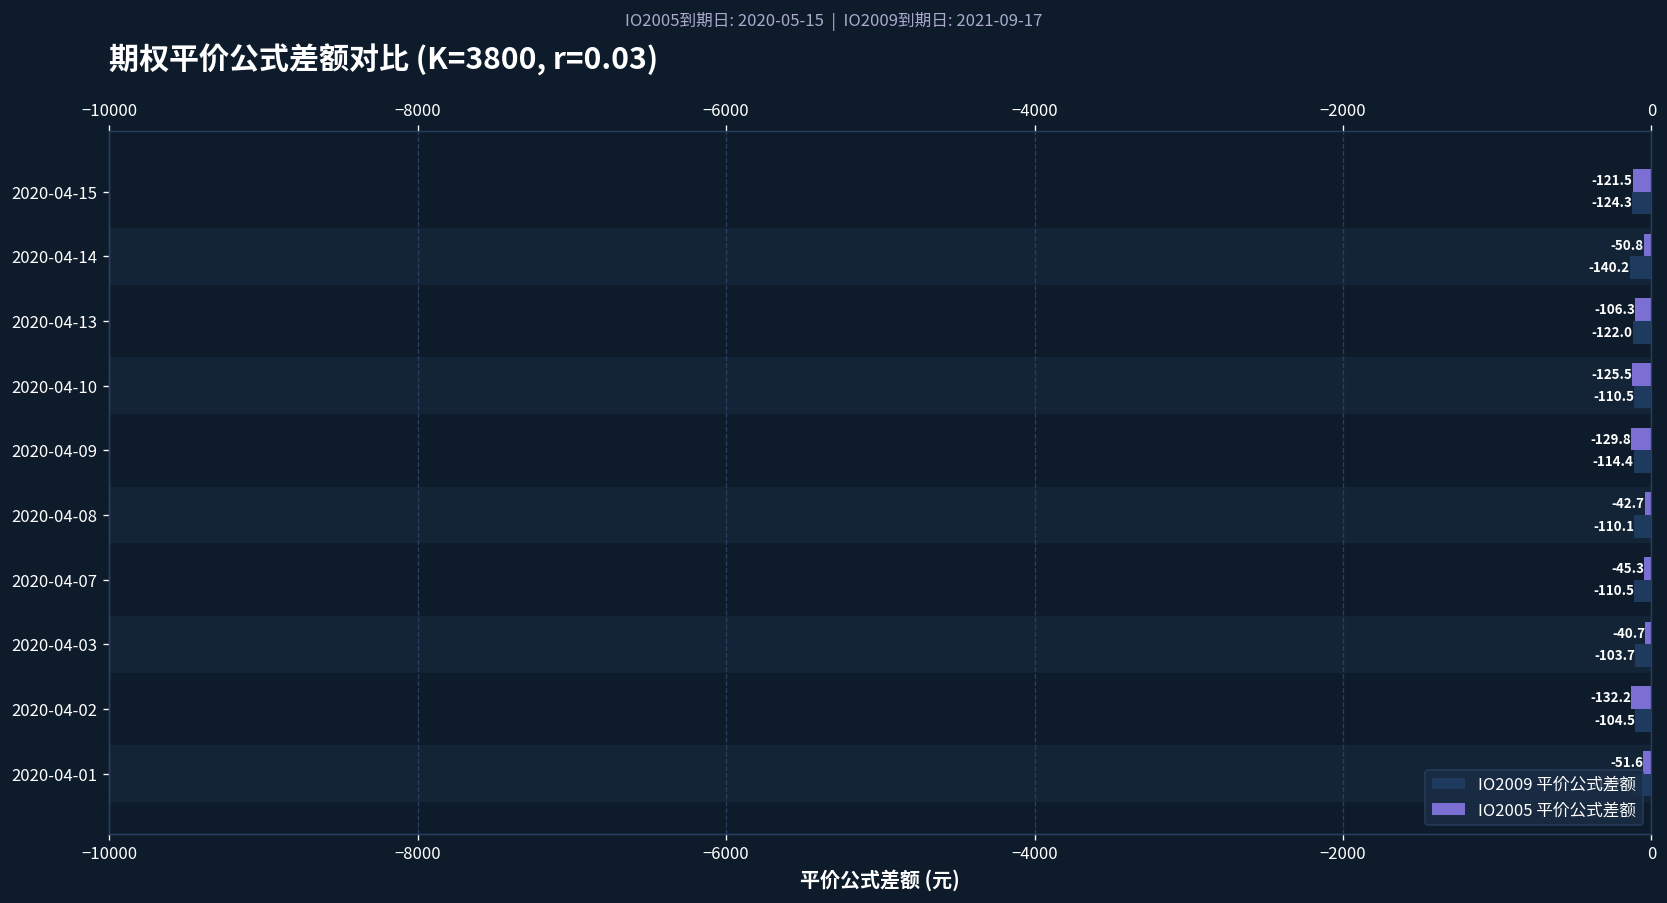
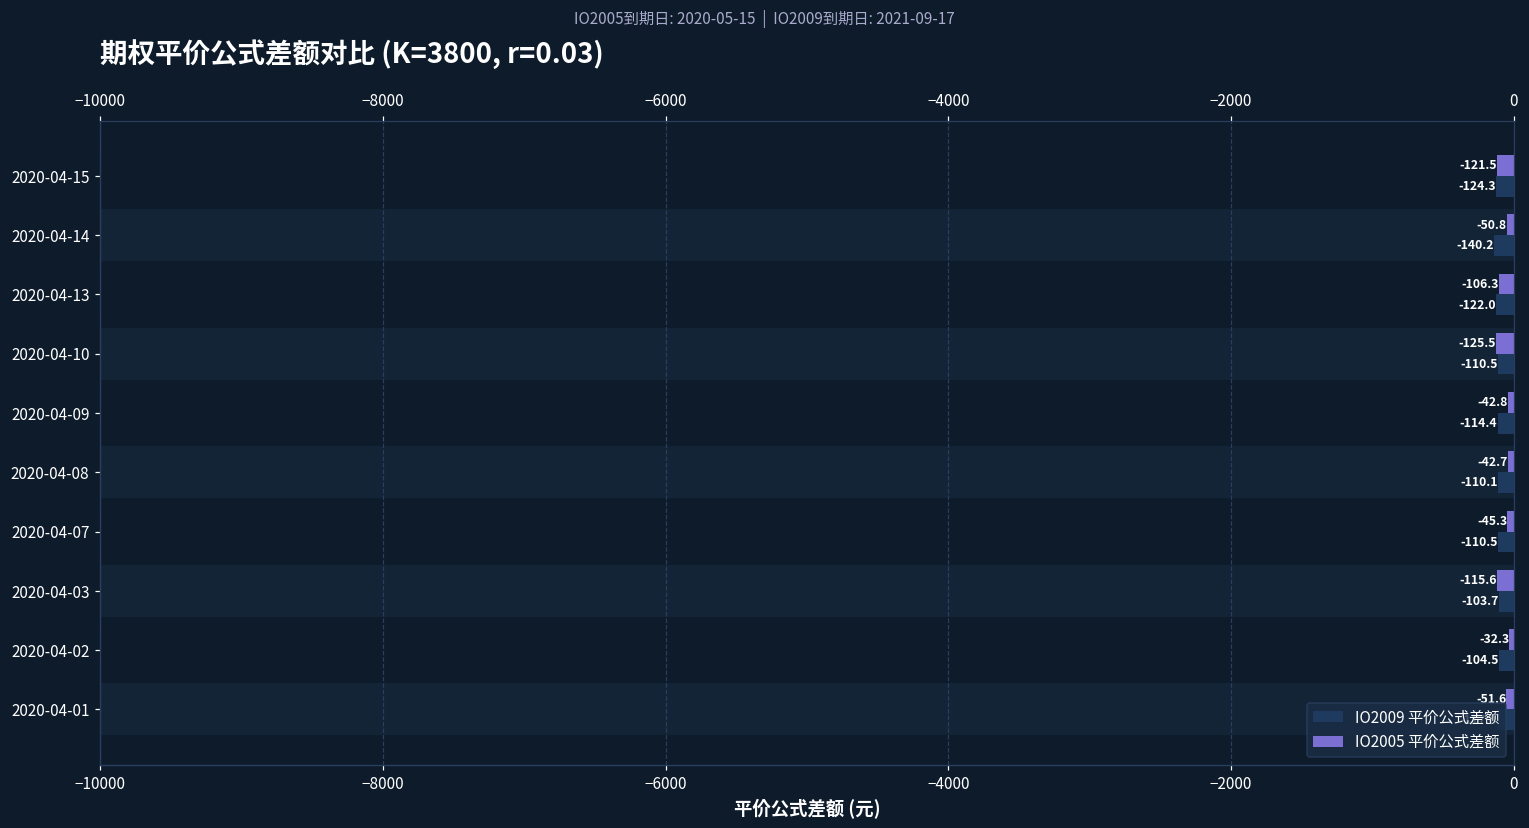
IO2005 平价公式差额, 2020-04-09: -129.8 -> -42.8
IO2005 平价公式差额, 2020-04-03: -40.7 -> -115.6
IO2005 平价公式差额, 2020-04-02: -132.2 -> -32.3
